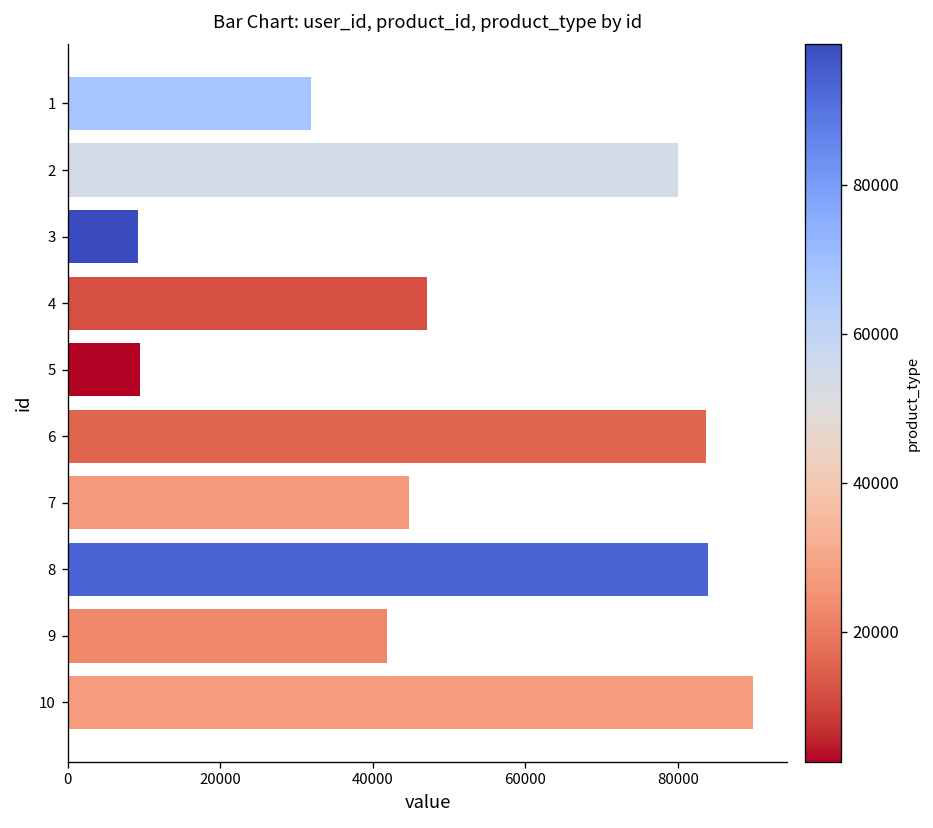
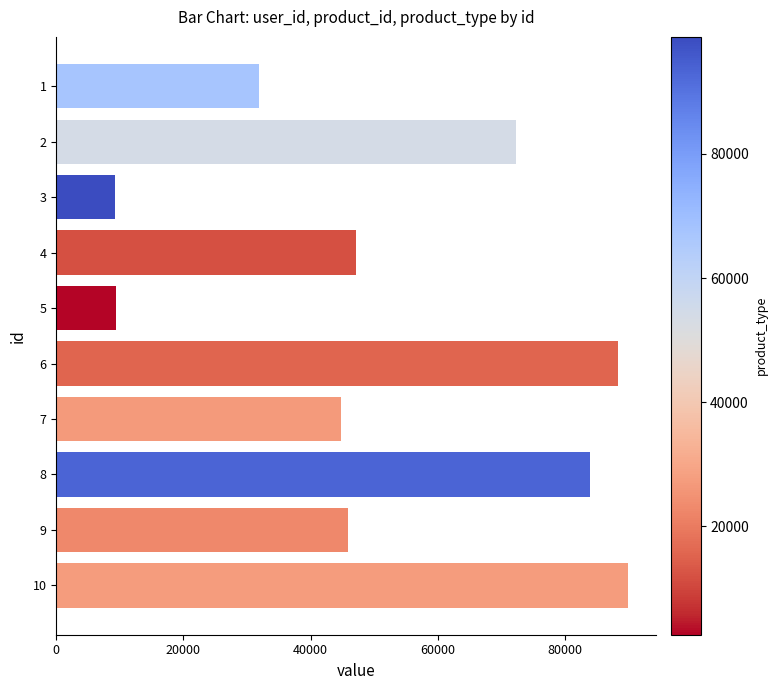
2: 80000 -> 72000
6: 84000 -> 88000
9: 42000 -> 46000
